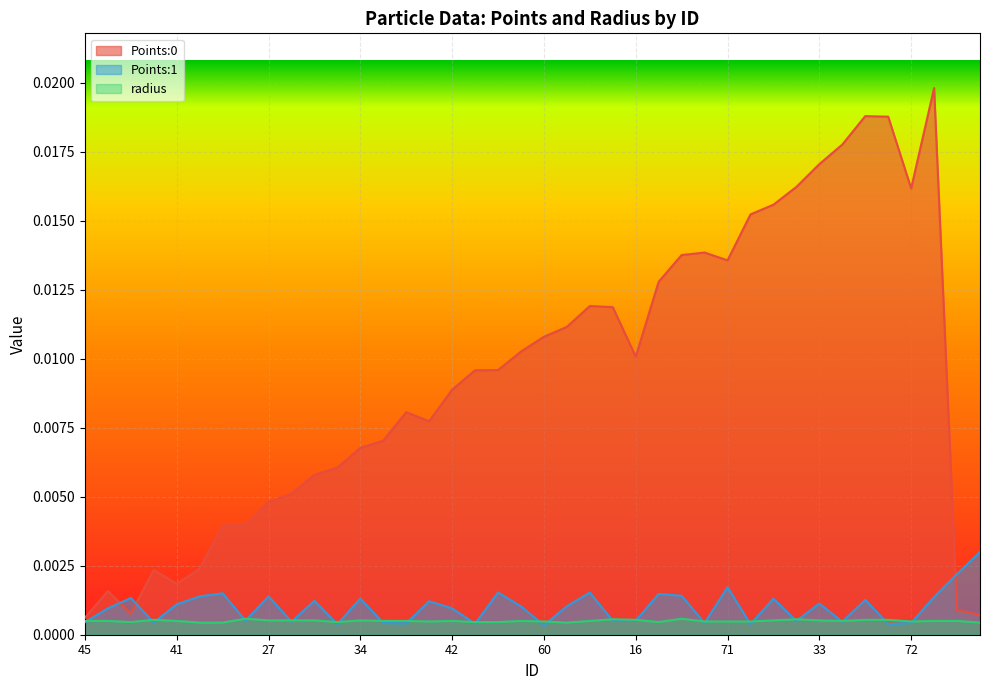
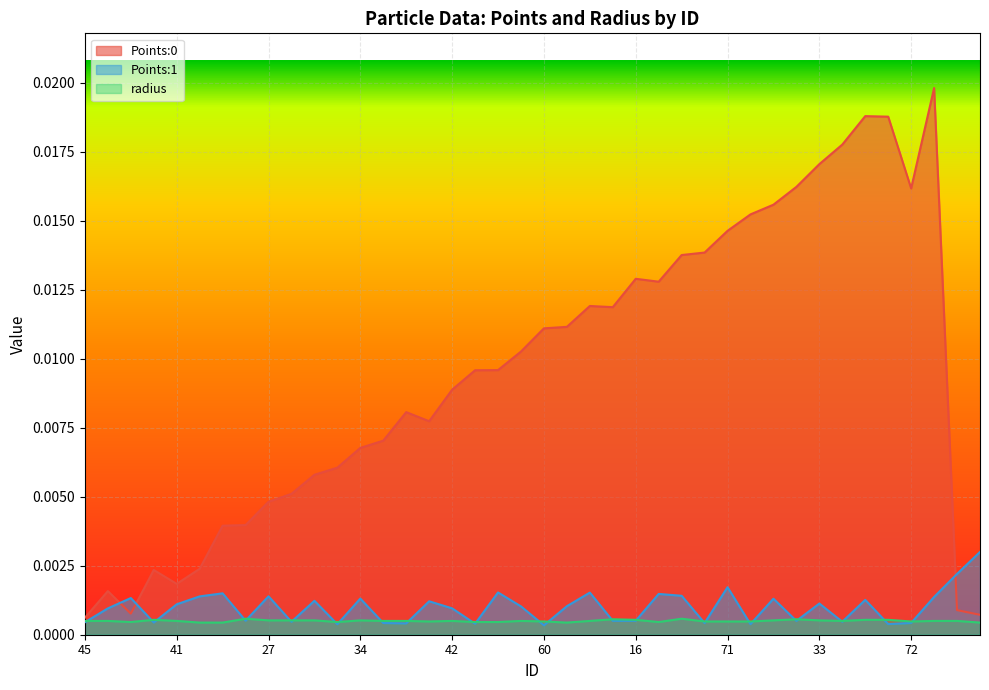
Points:0, 60: 0.0108 -> 0.0111
Points:0, 16: 0.0101 -> 0.0129
Points:0, 71: 0.0136 -> 0.0146
